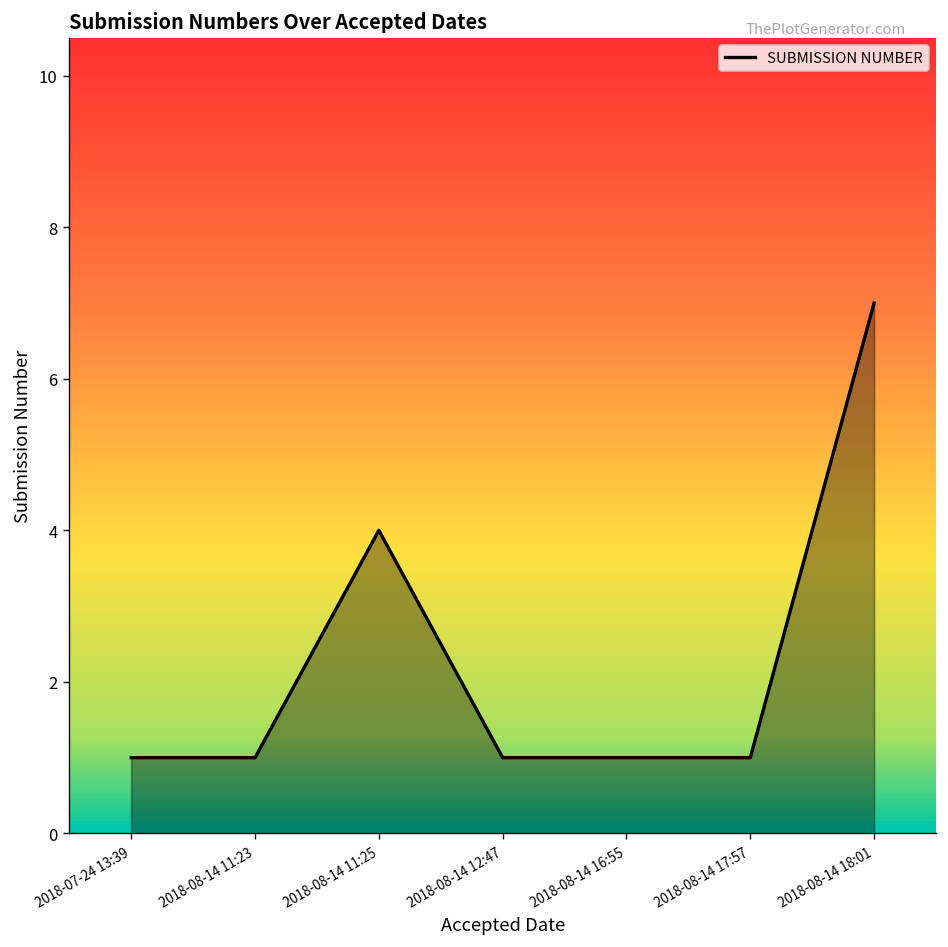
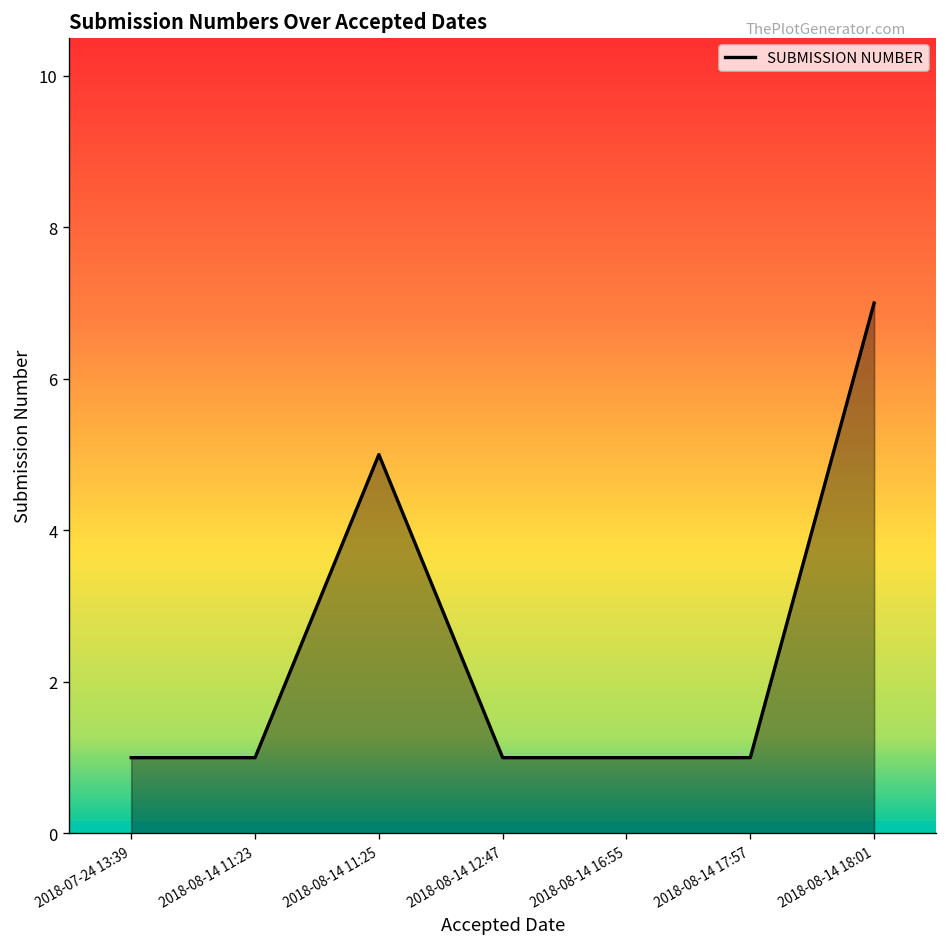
2018-08-14 11:25: 4 -> 5
